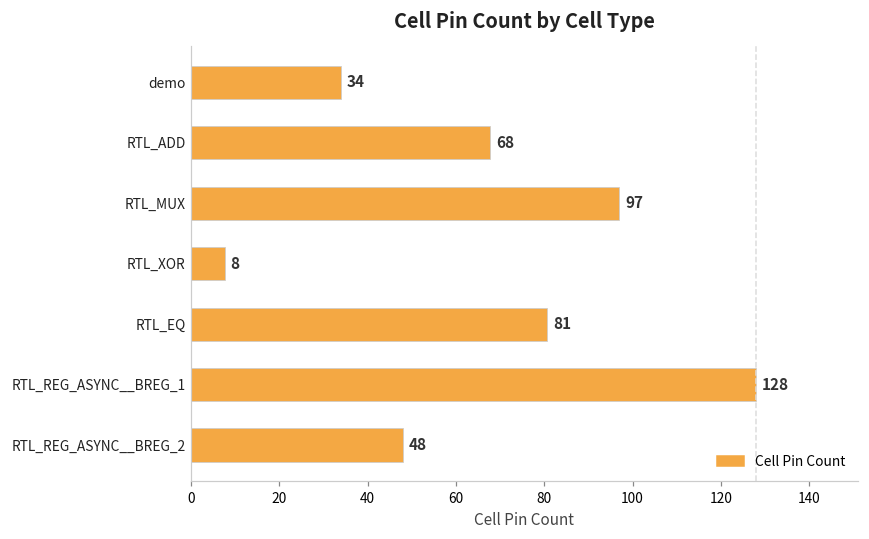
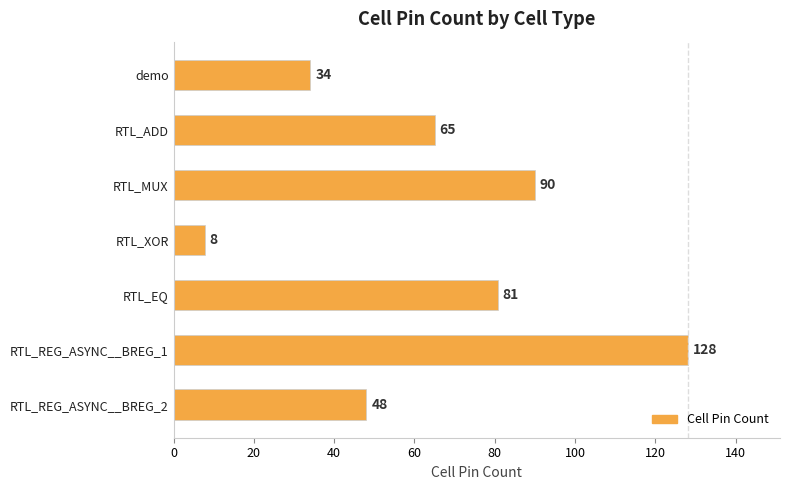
RTL_ADD: 68 -> 65
RTL_MUX: 97 -> 90
